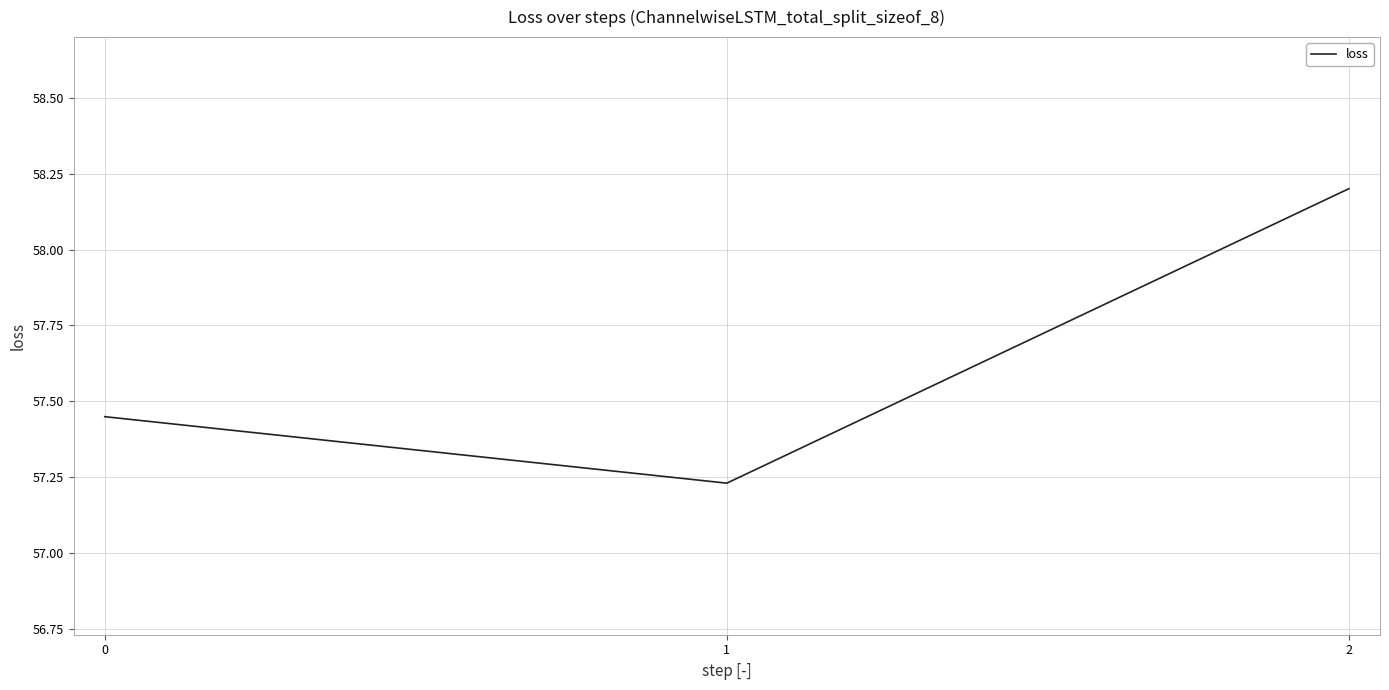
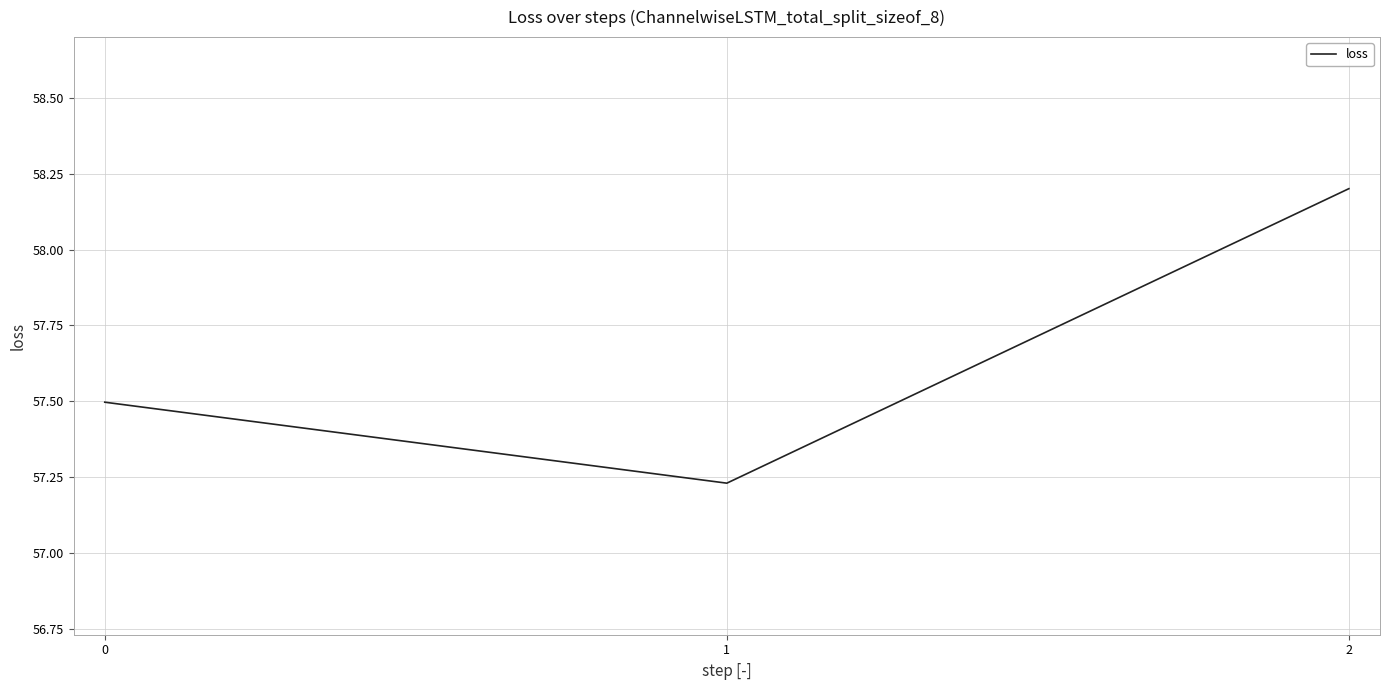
0: 57.45 -> 57.50
